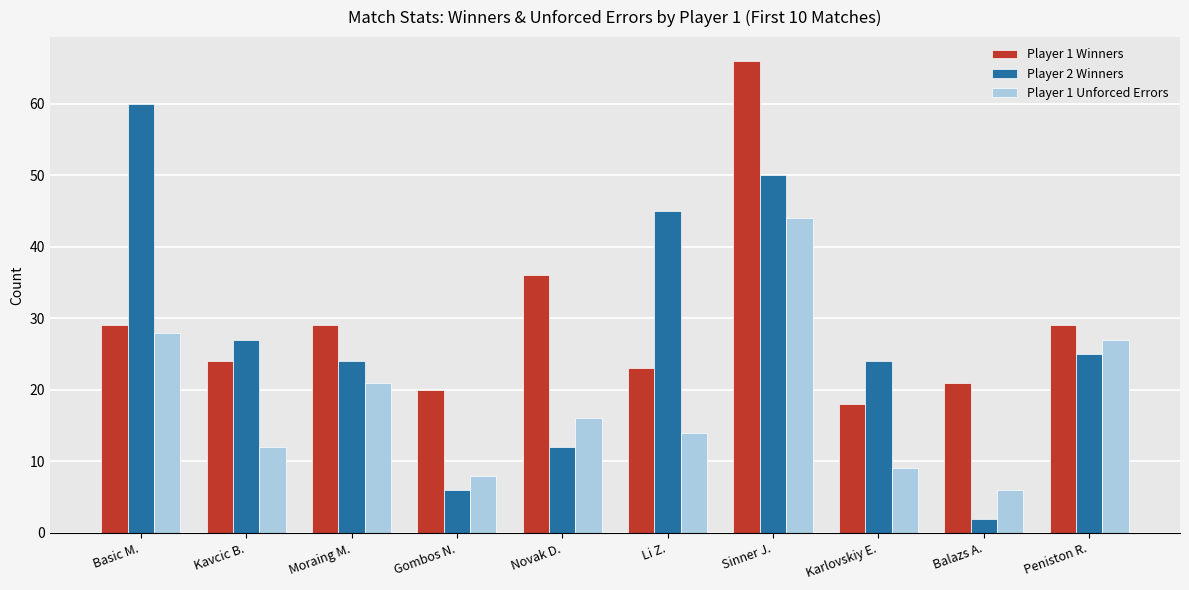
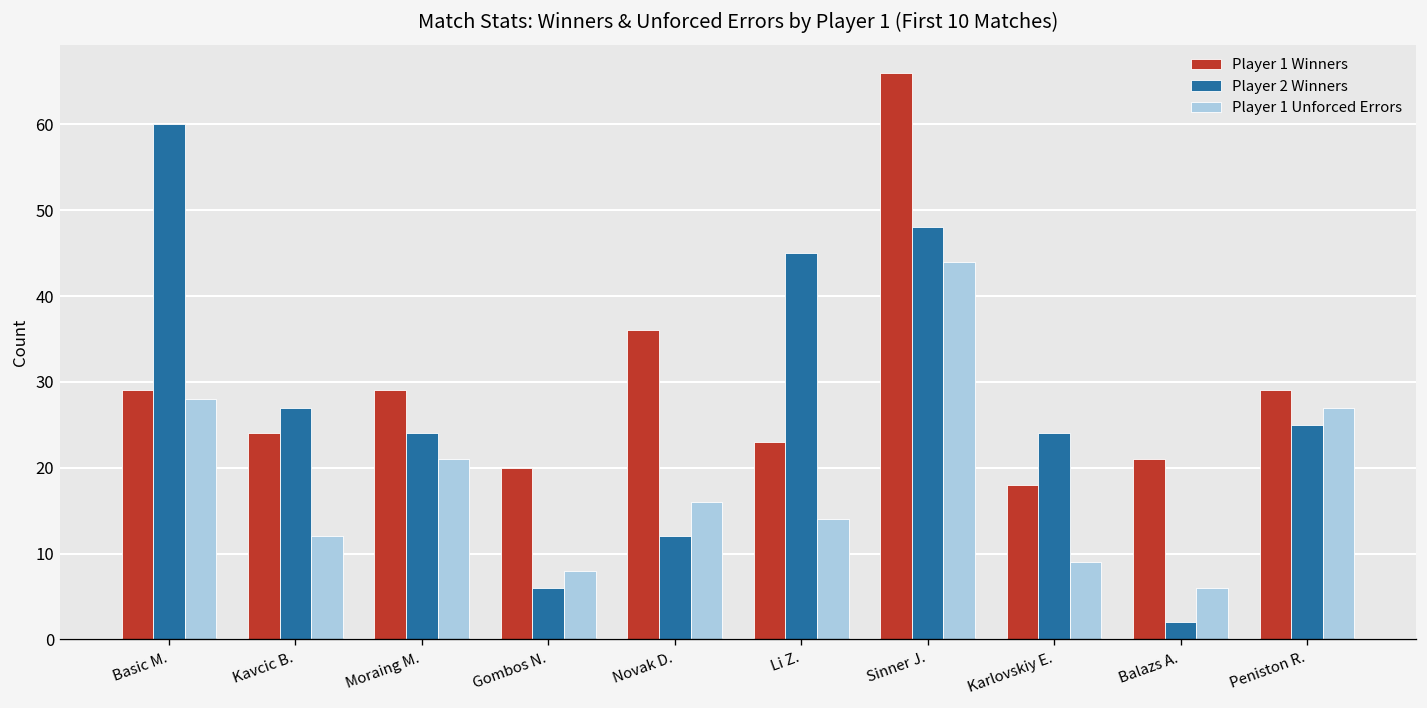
Player 2 Winners, Sinner J.: 50 -> 48
